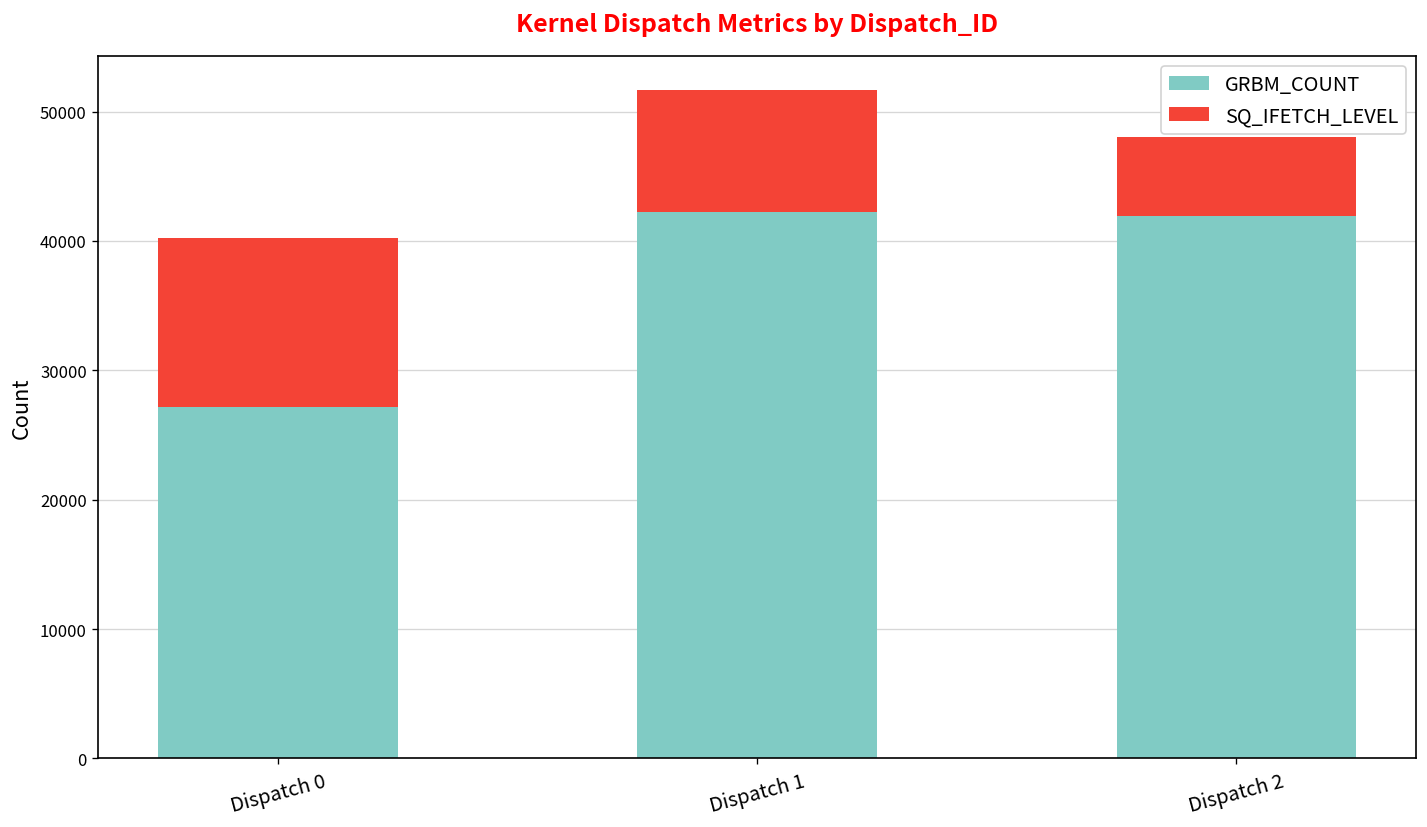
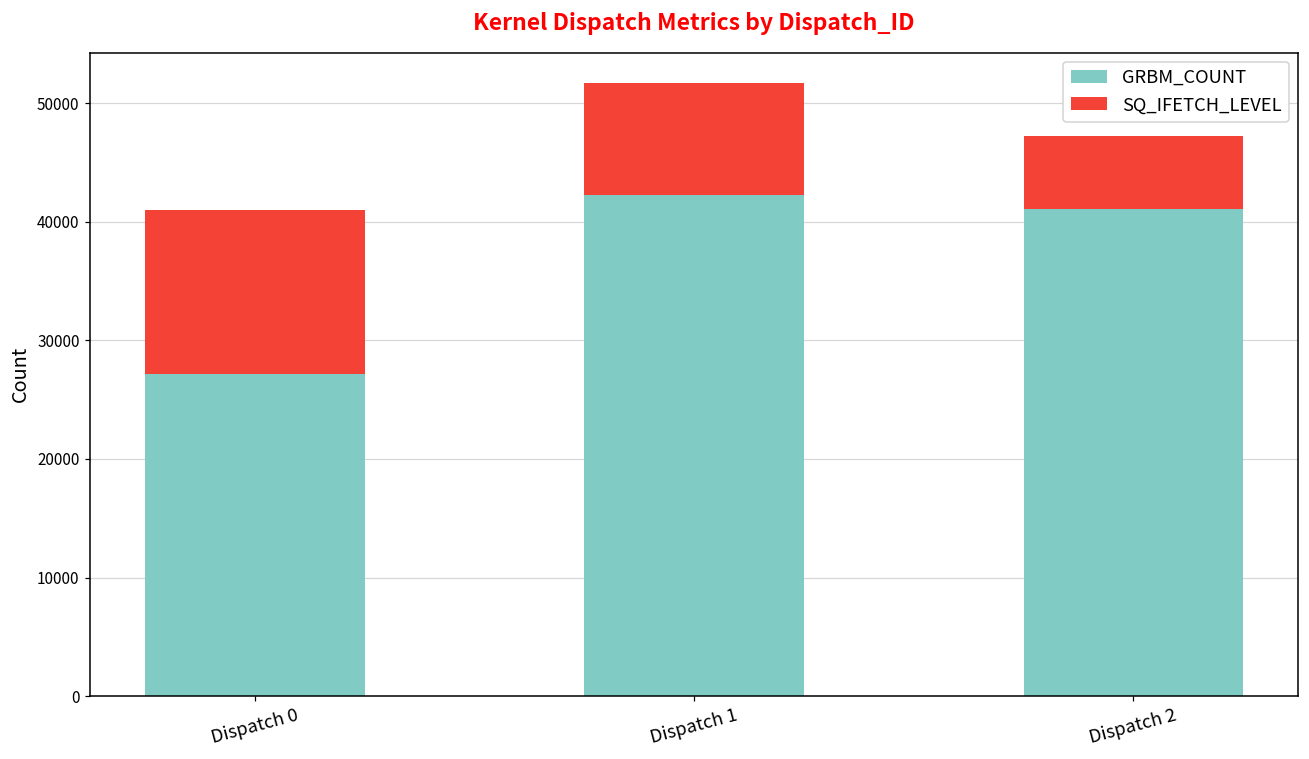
SQ_IFETCH_LEVEL, Dispatch 0: 13100 -> 13900
GRBM_COUNT, Dispatch 2: 41900 -> 41100
